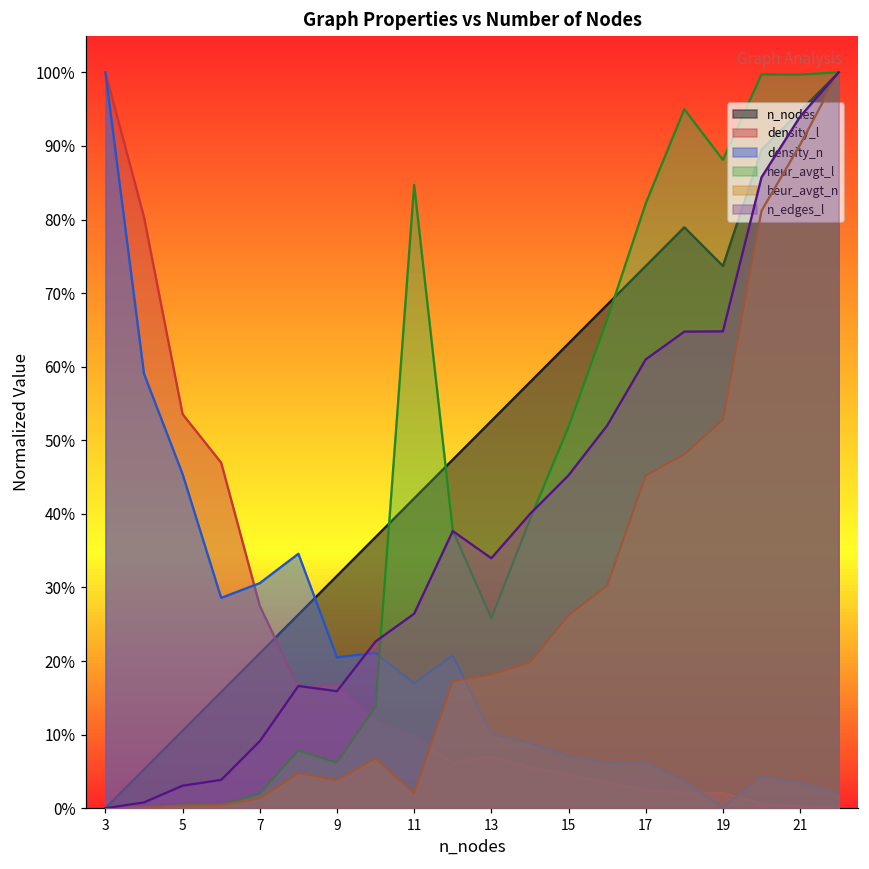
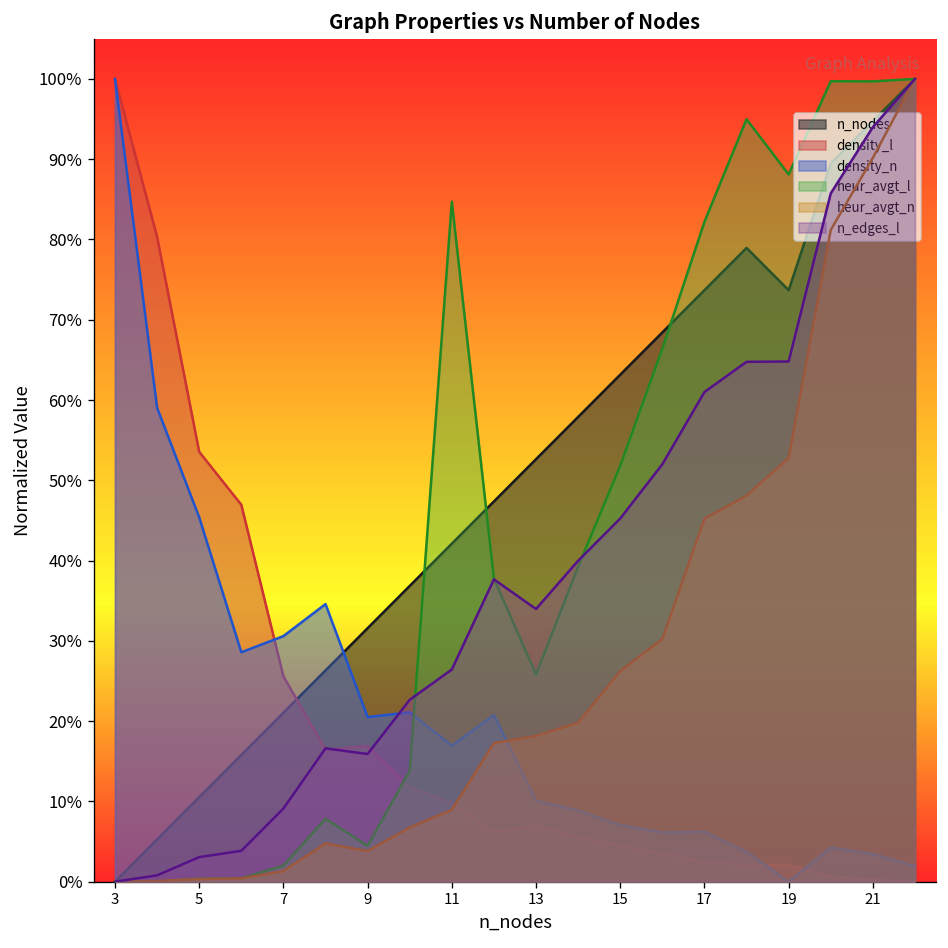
density_l, 7: 27% -> 26%
heur_avgt_l, 9: 6% -> 4%
heur_avgt_n, 11: 2% -> 9%
